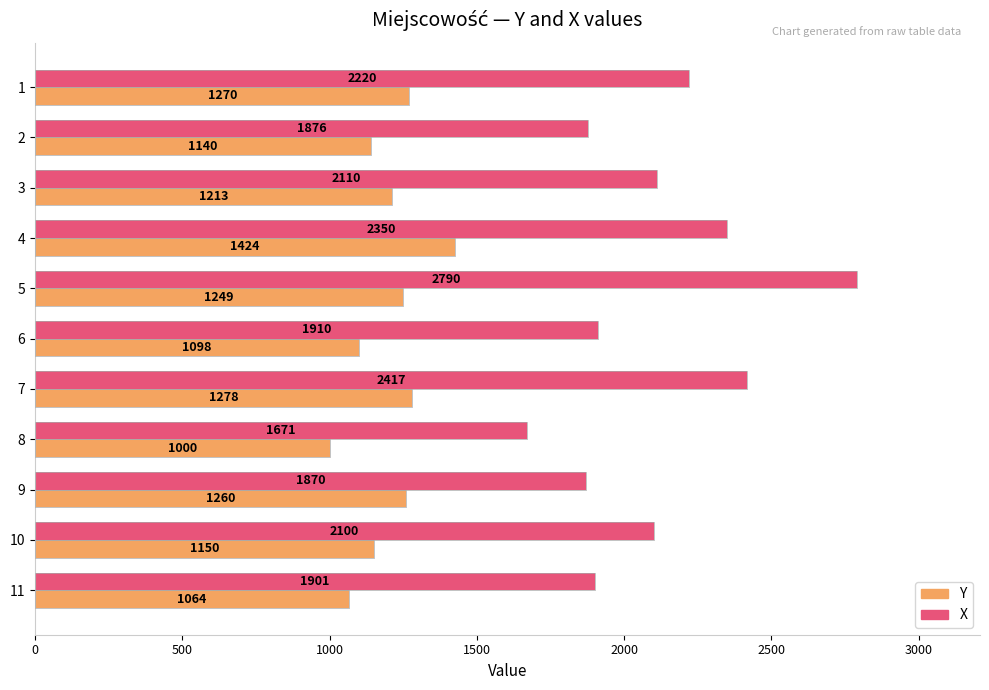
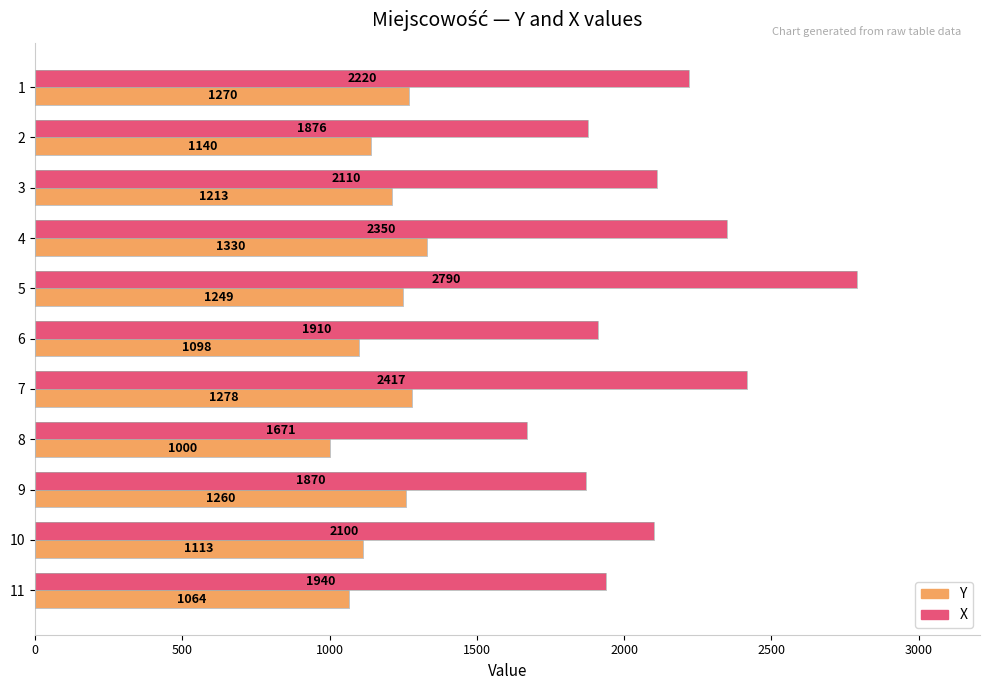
Y, 4: 1424 -> 1330
Y, 10: 1150 -> 1113
X, 11: 1901 -> 1940
